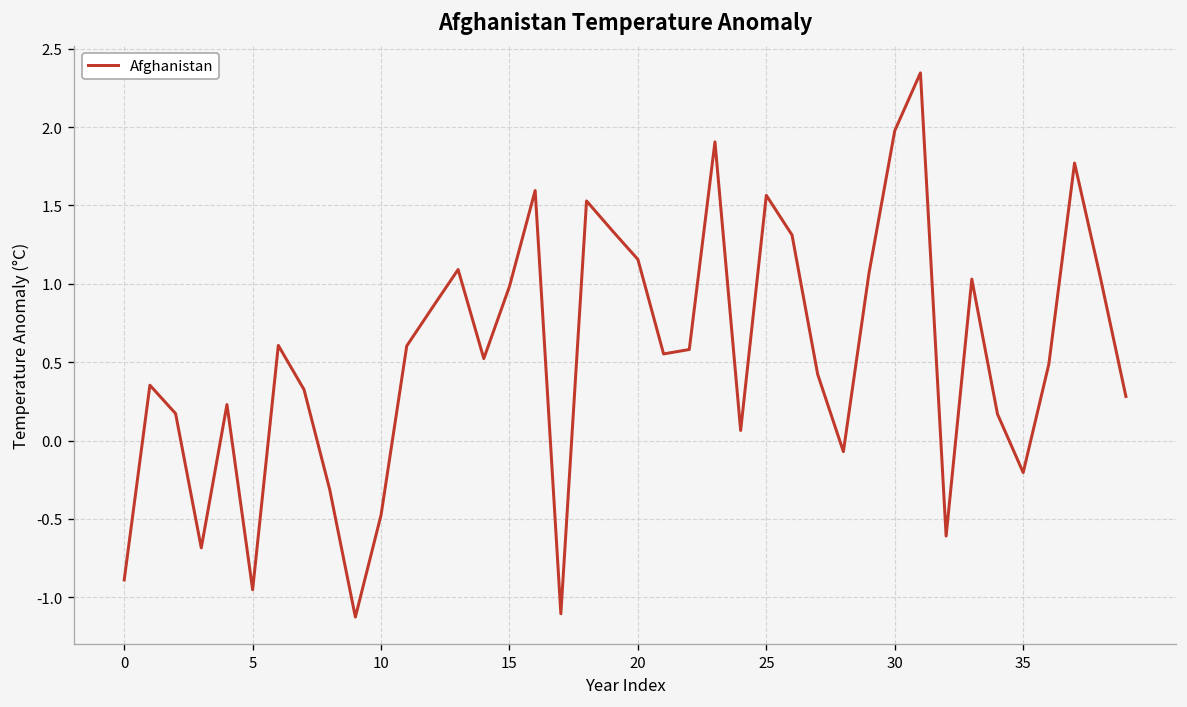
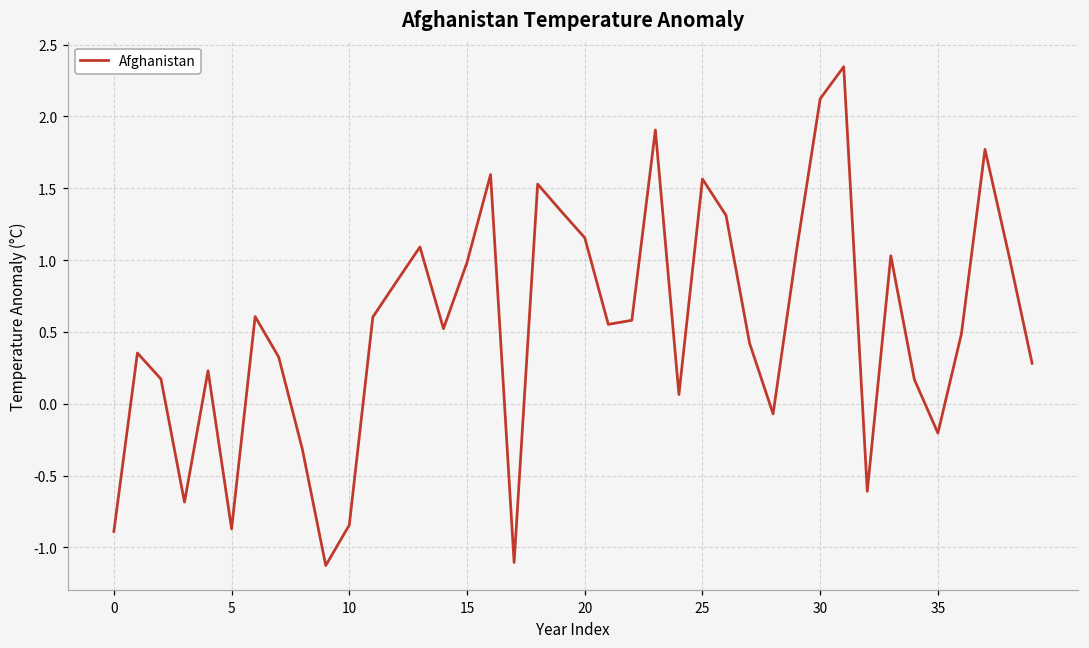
5: -0.95 -> -0.87
10: -0.48 -> -0.84
30: 1.98 -> 2.12
